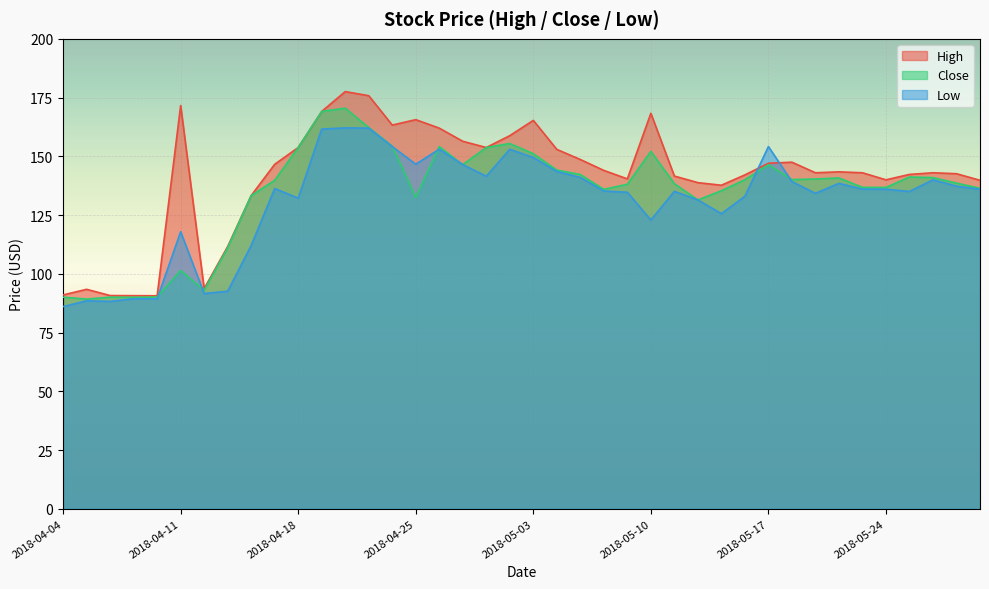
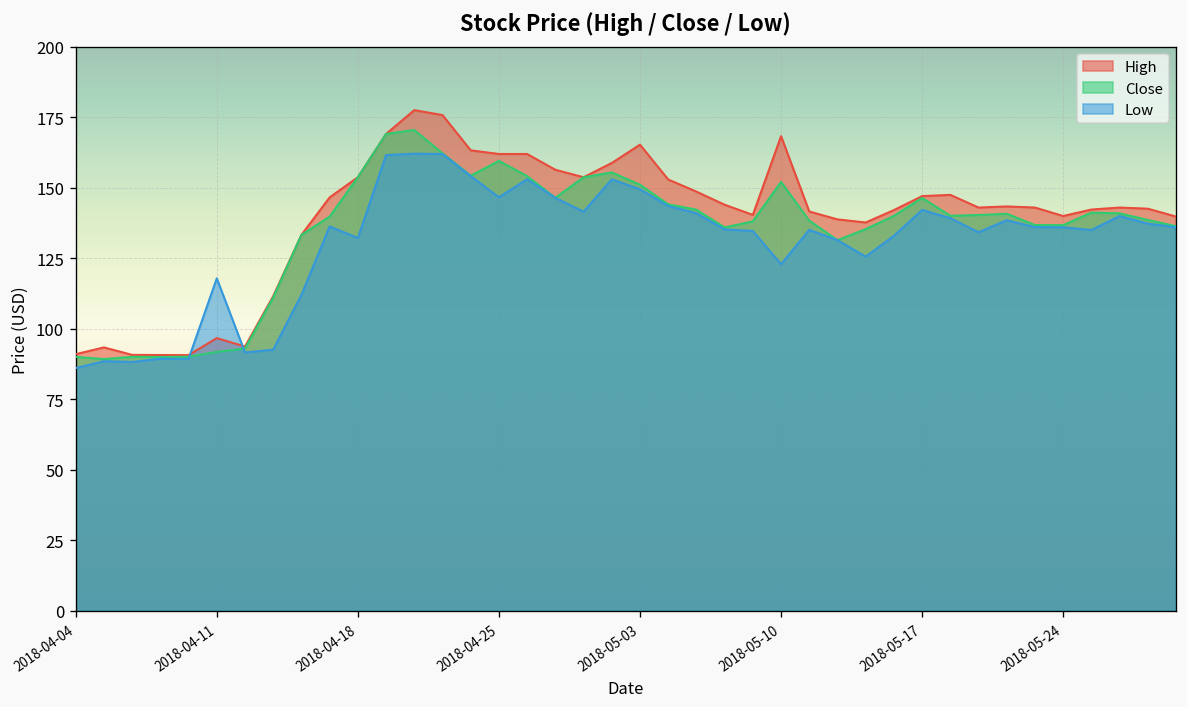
High, 2018-04-11: 172 -> 97
Close, 2018-04-11: 101 -> 92
High, 2018-04-25: 166 -> 162
Close, 2018-04-25: 133 -> 160
Low, 2018-05-17: 154 -> 142
